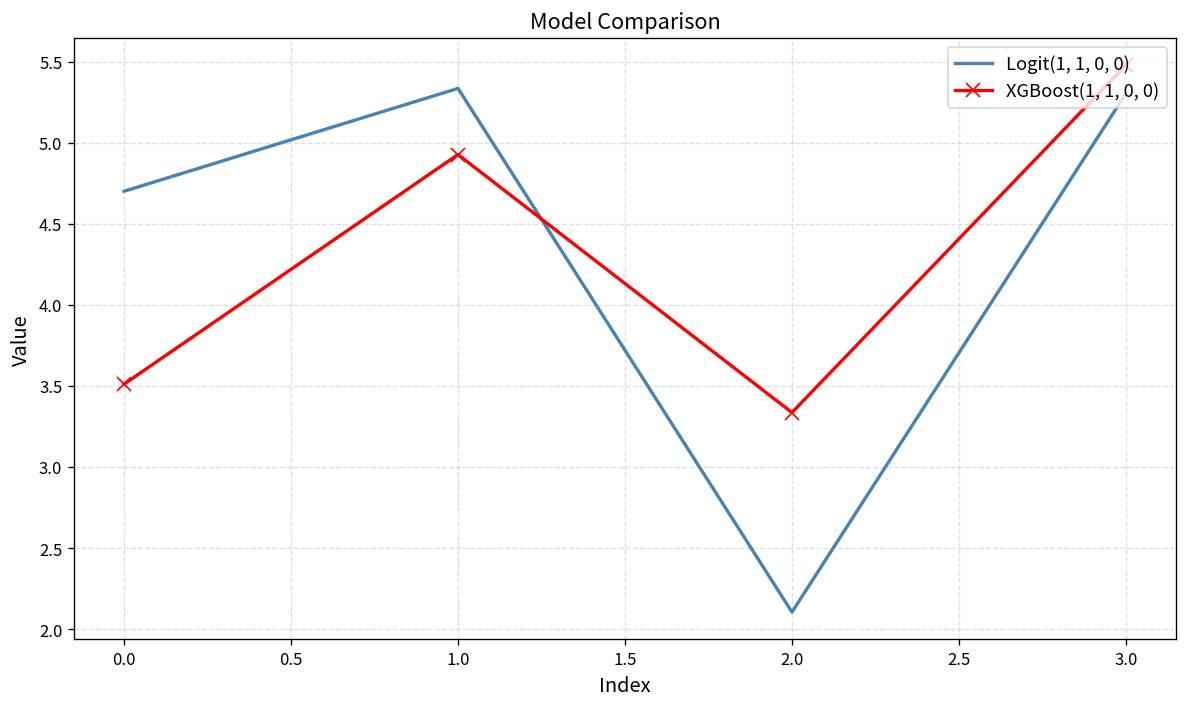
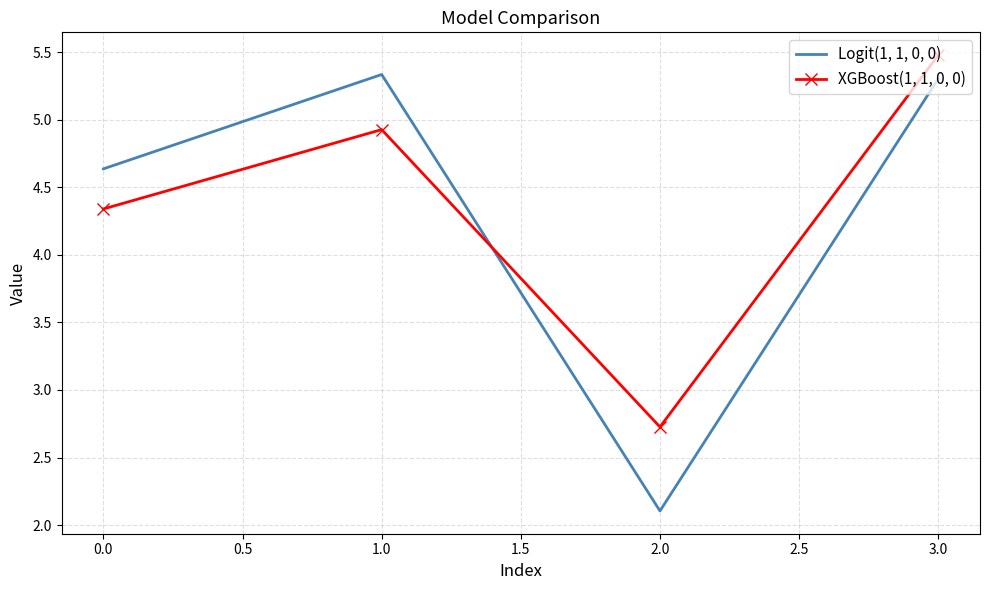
Logit(1, 1, 0, 0), 0.0: 4.70 -> 4.64
XGBoost(1, 1, 0, 0), 0.0: 3.51 -> 4.34
XGBoost(1, 1, 0, 0), 2.0: 3.34 -> 2.73
